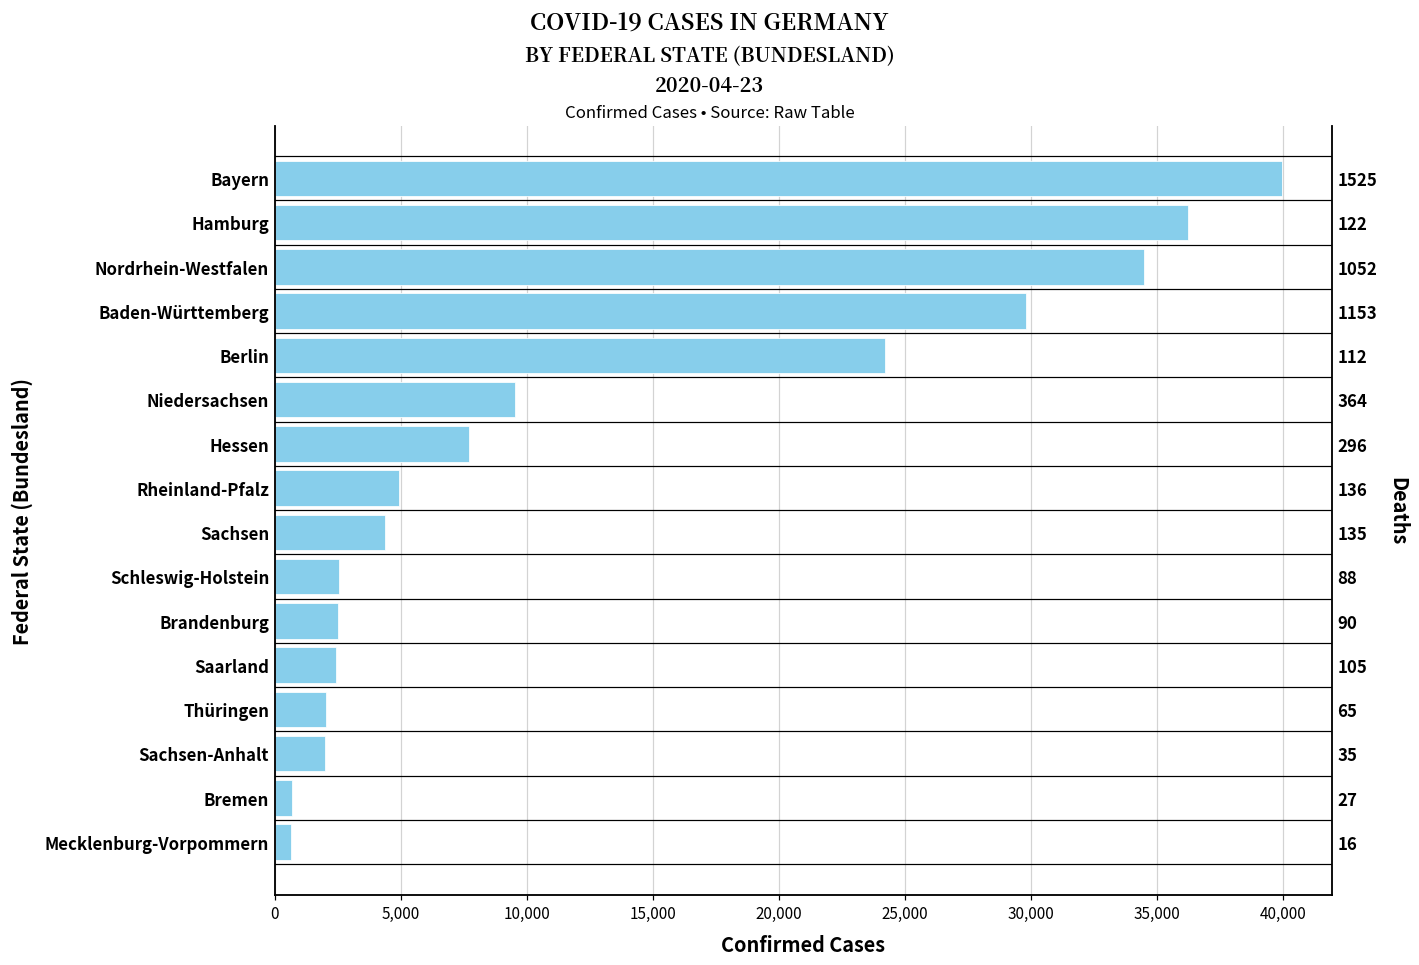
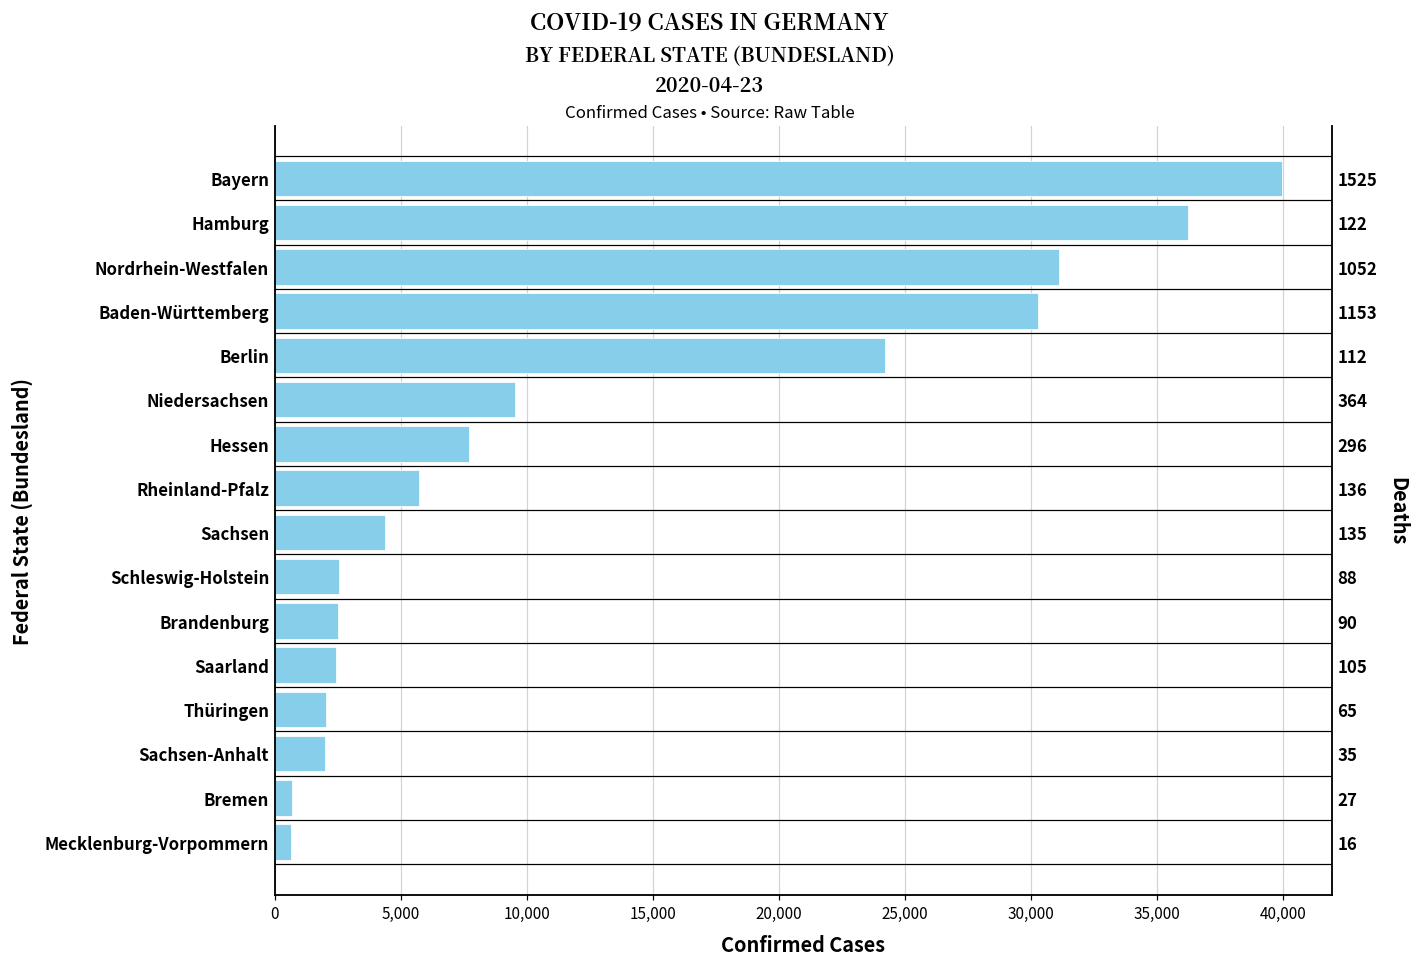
Nordrhein-Westfalen: 34,500 -> 31,100
Baden-Württemberg: 29,800 -> 30,300
Rheinland-Pfalz: 4,900 -> 5,700
